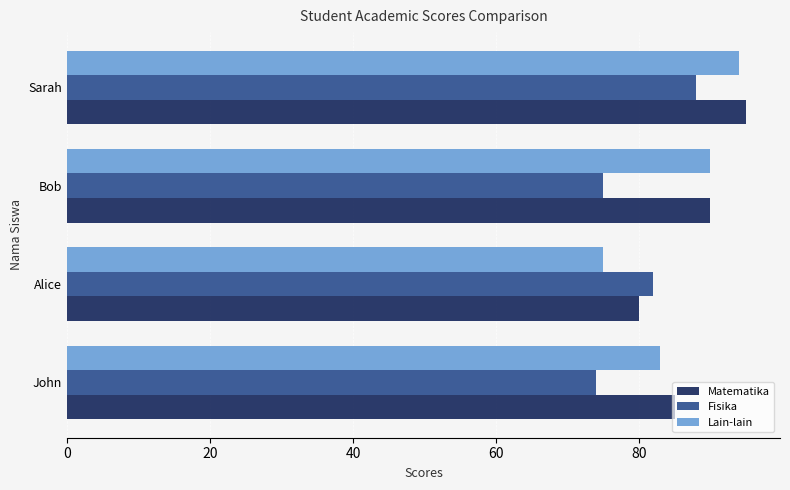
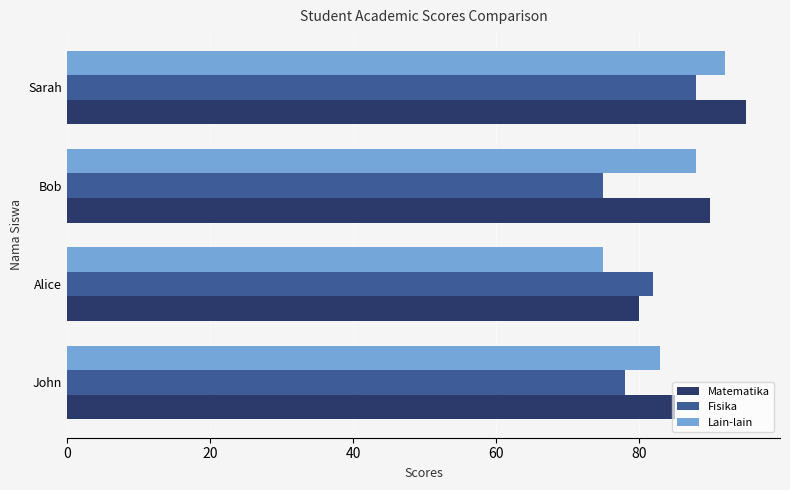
Lain-lain, Sarah: 94 -> 92
Lain-lain, Bob: 90 -> 88
Fisika, John: 74 -> 78
